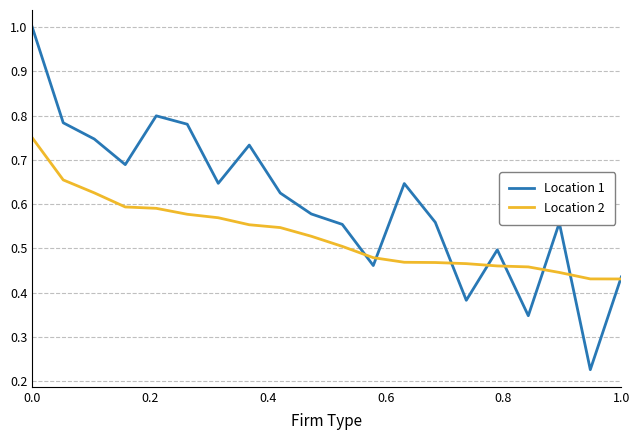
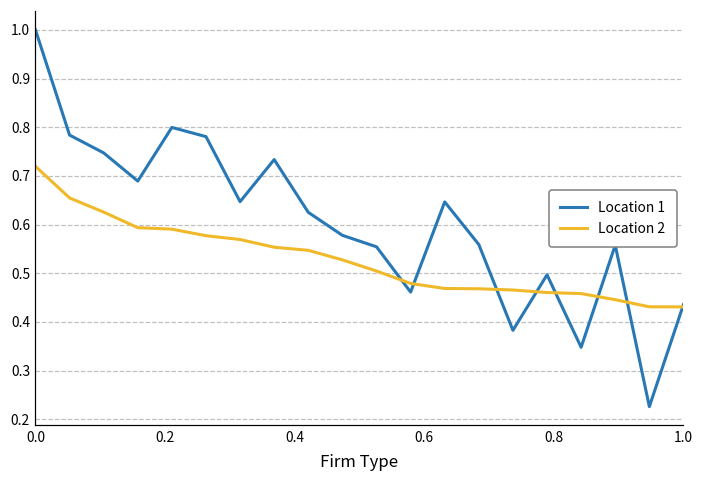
Location 2, 0.0: 0.75 -> 0.72
